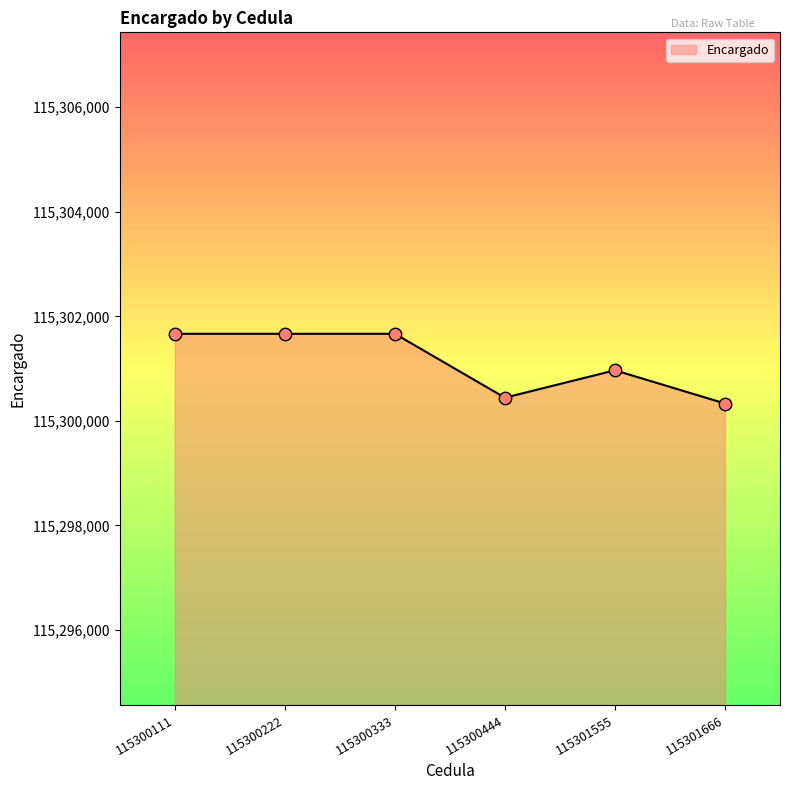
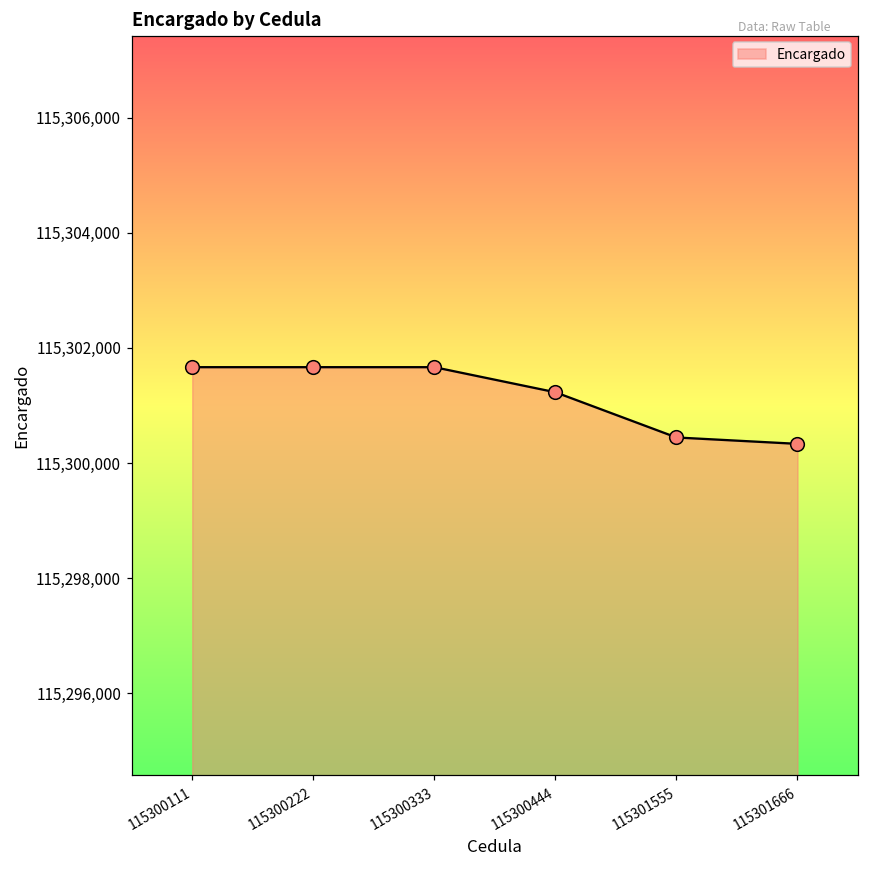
115300444: 115,300,400 -> 115,301,200
115301555: 115,301,000 -> 115,300,400
